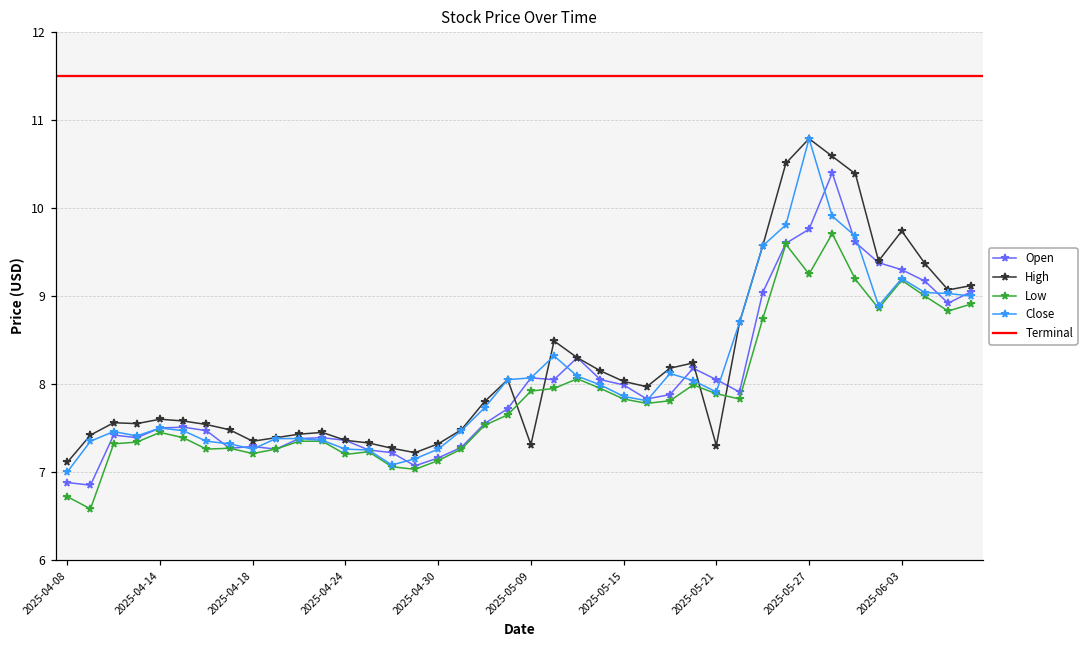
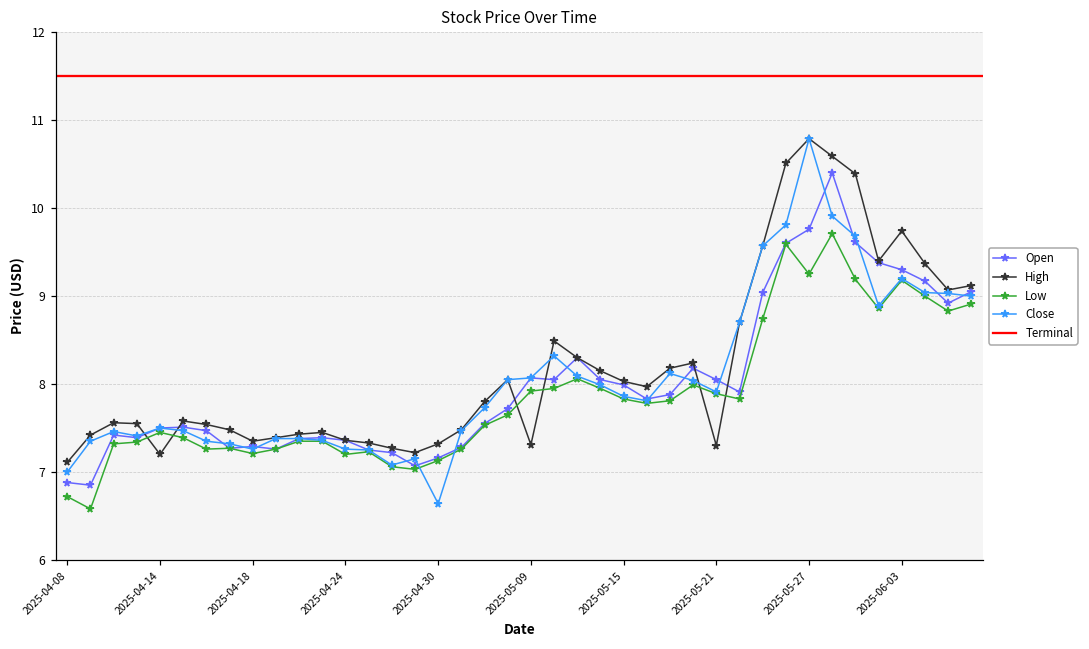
High, 2025-04-14: 7.6 -> 7.2
Close, 2025-04-30: 7.3 -> 6.6
